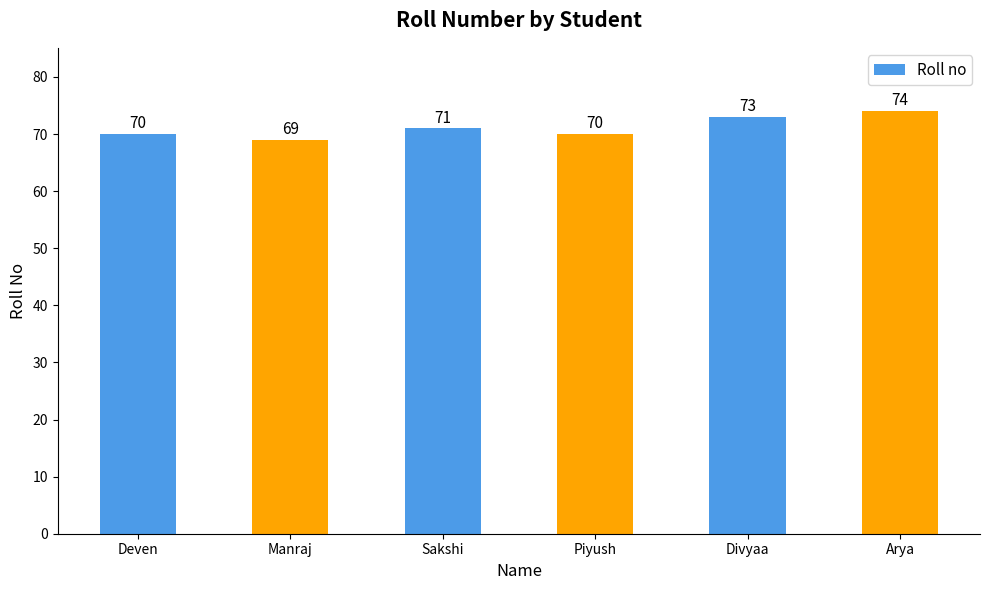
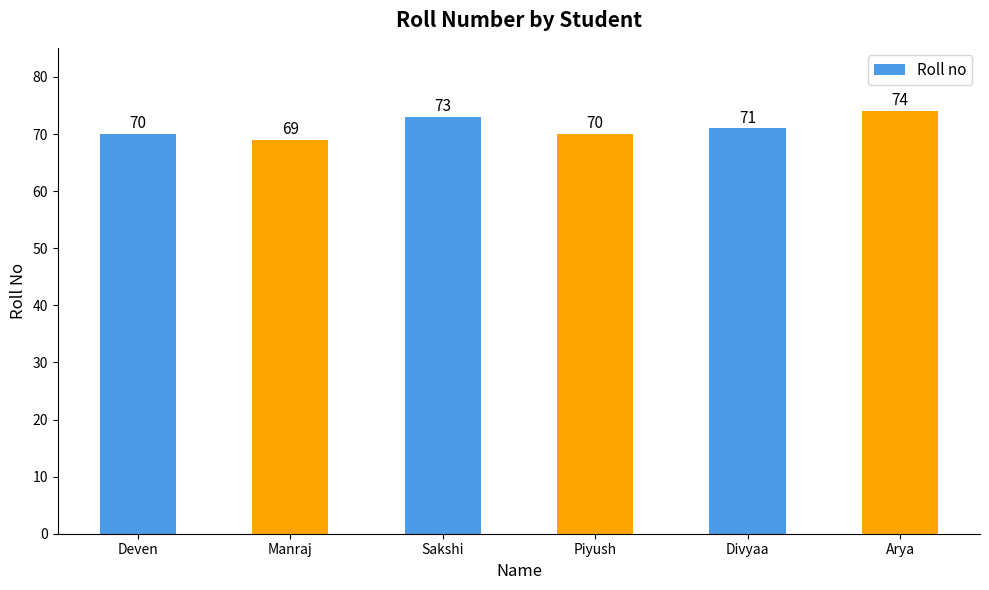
Sakshi: 71 -> 73
Divyaa: 73 -> 71
